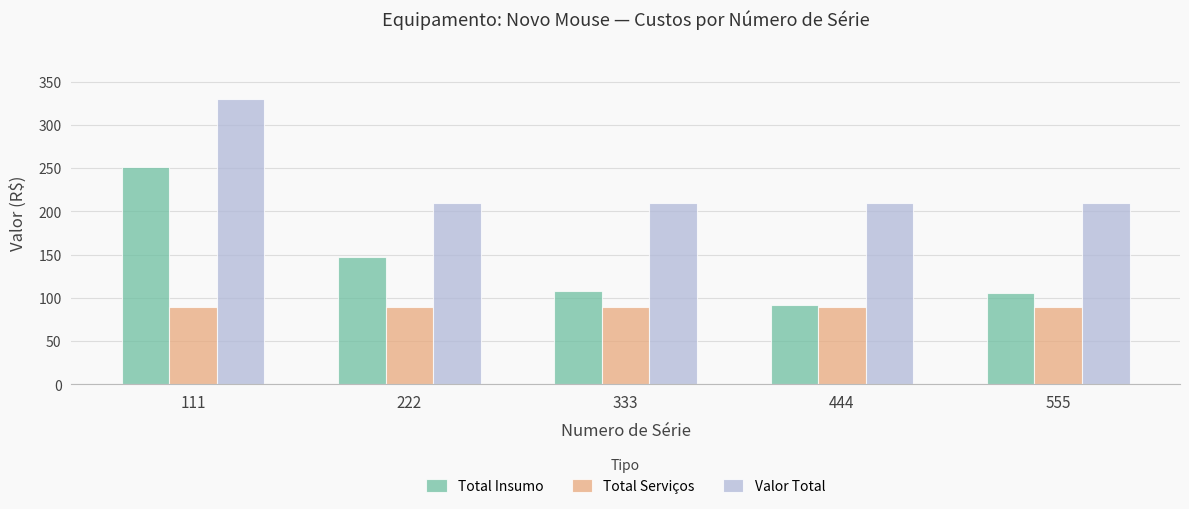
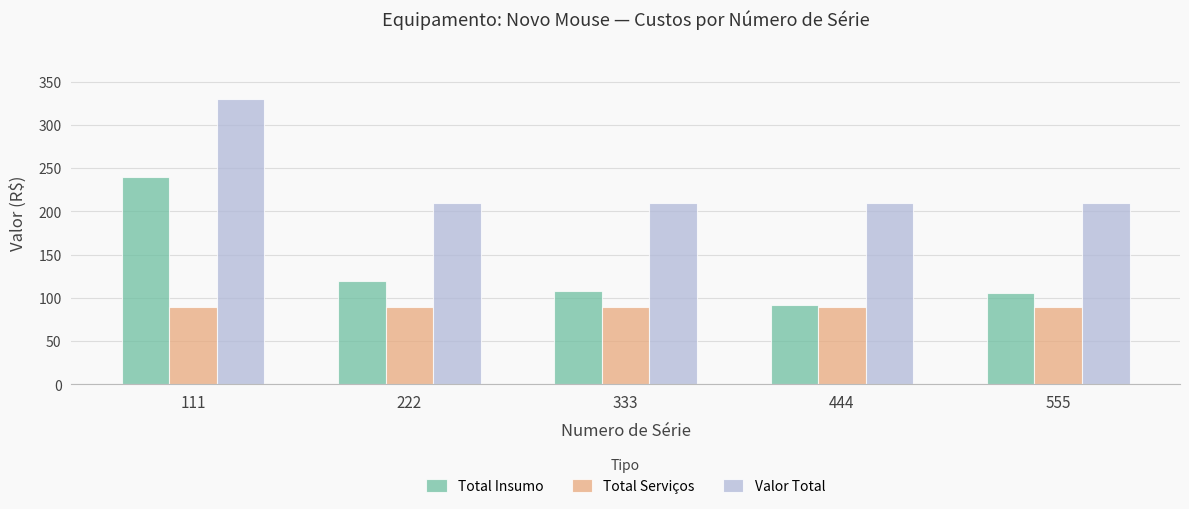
Total Insumo, 111: 250 -> 240
Total Insumo, 222: 150 -> 120
